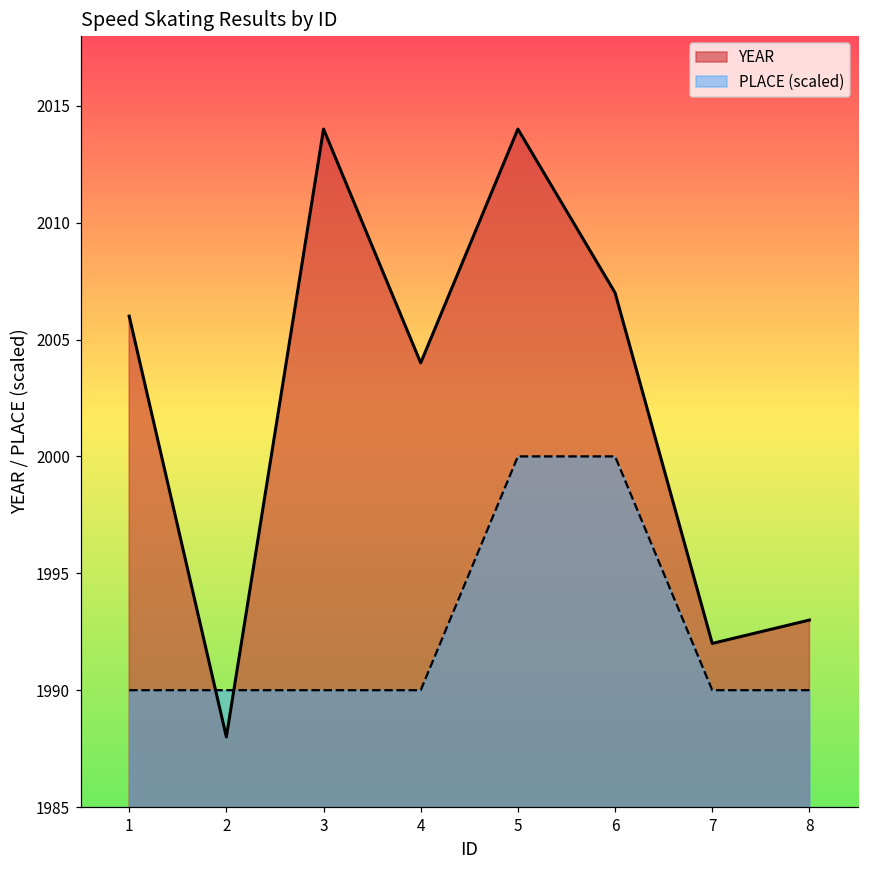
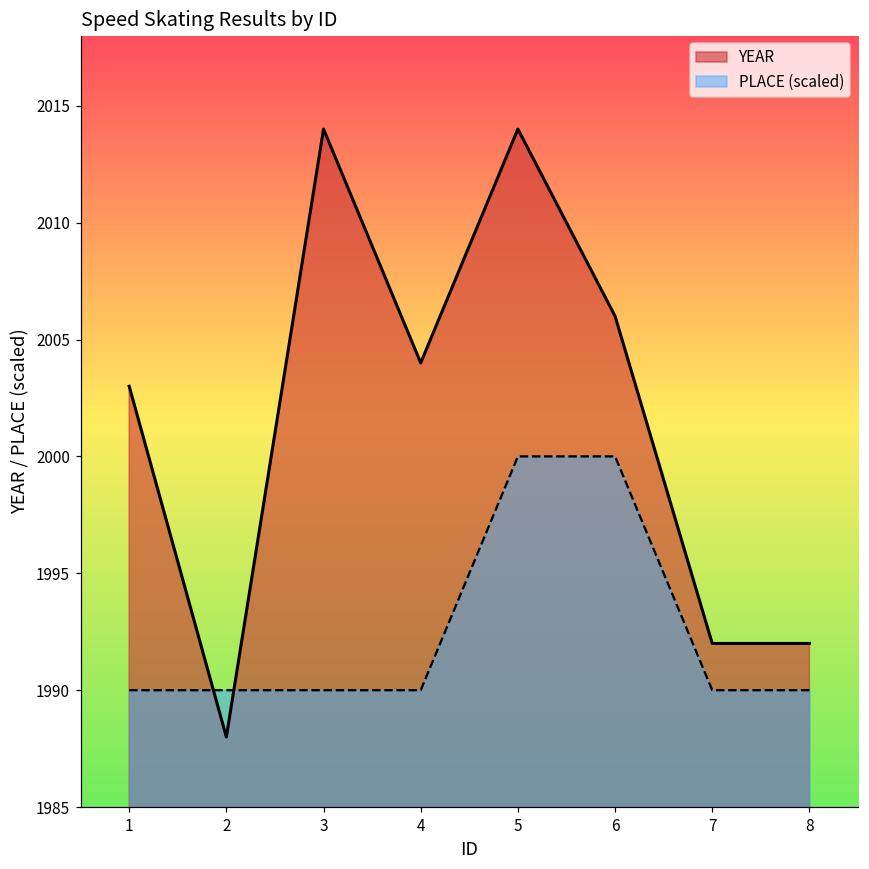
YEAR, 1: 2006 -> 2003
YEAR, 6: 2007 -> 2006
YEAR, 8: 1993 -> 1992
